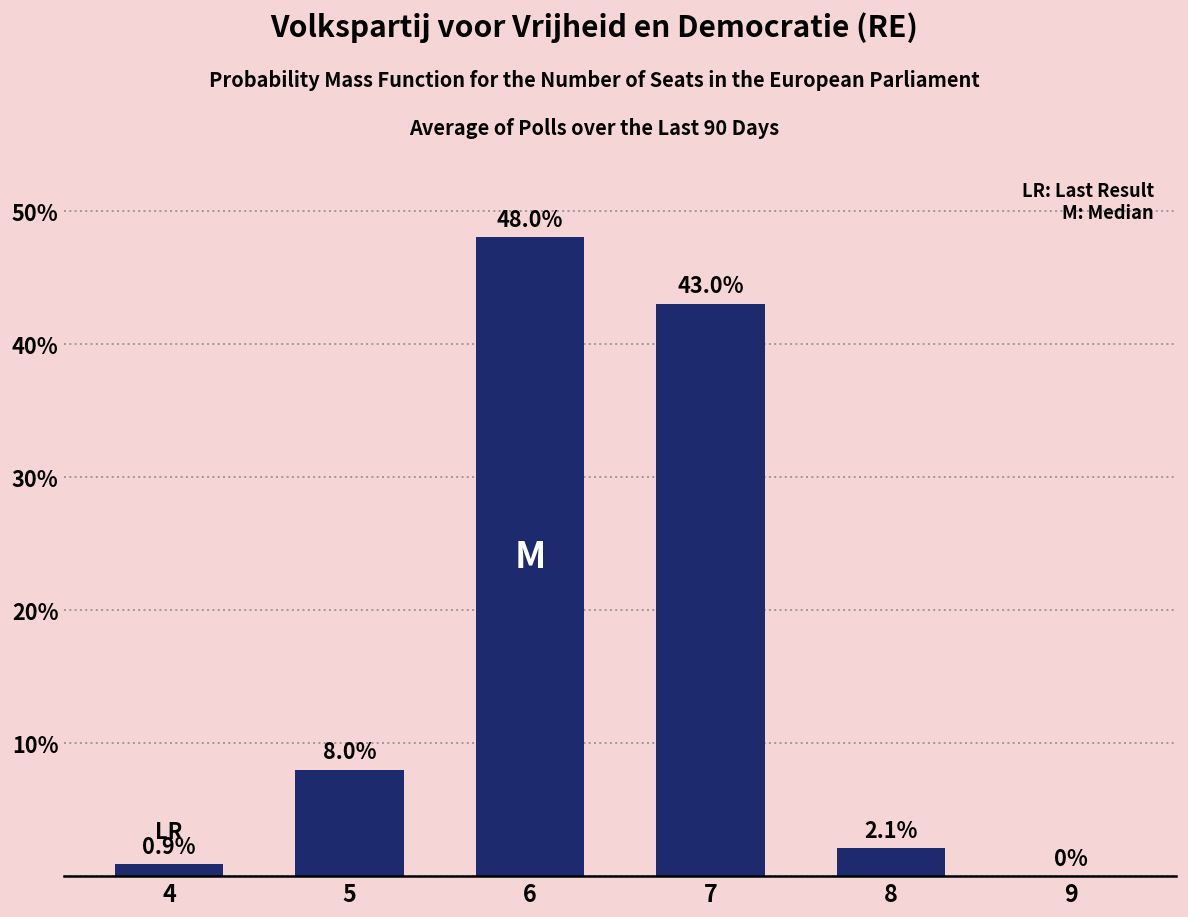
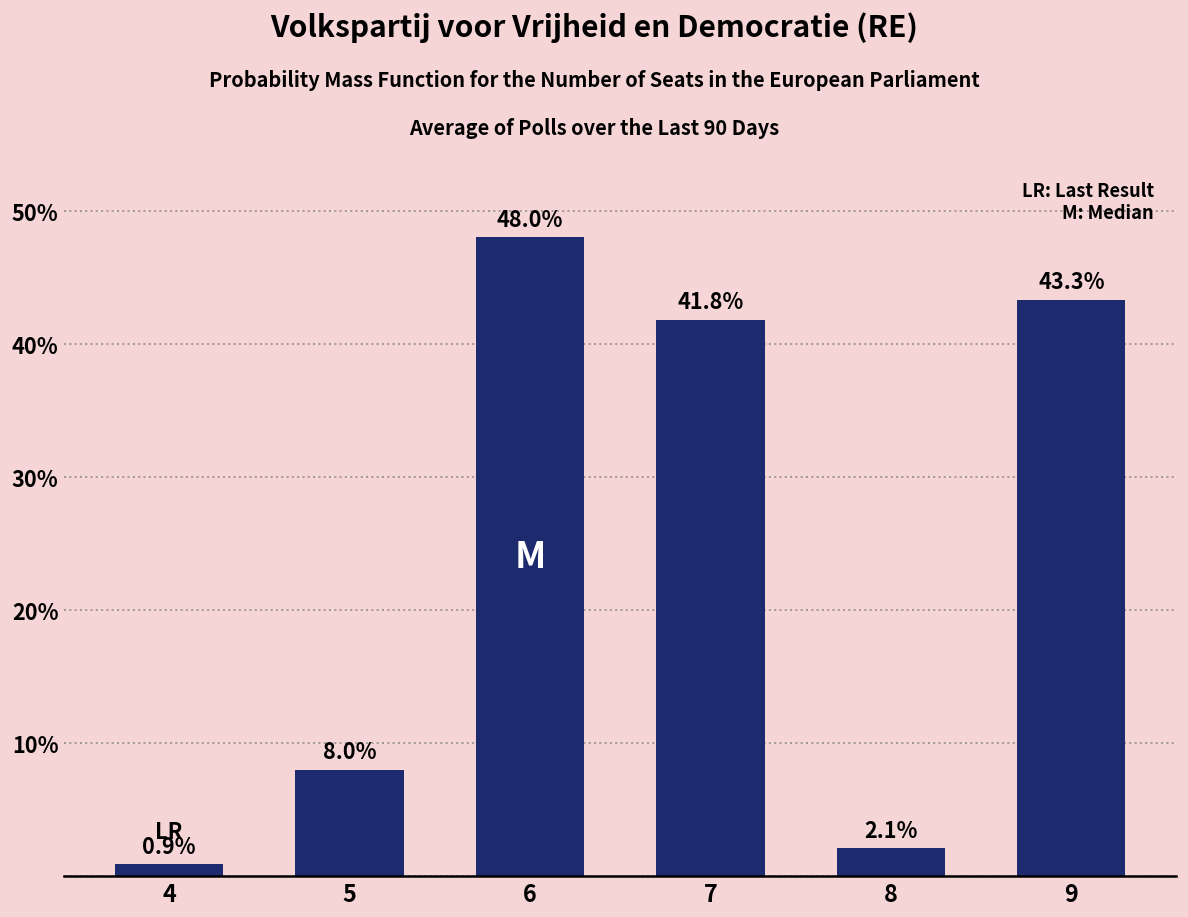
7: 43.0% -> 41.8%
9: 0% -> 43.3%
